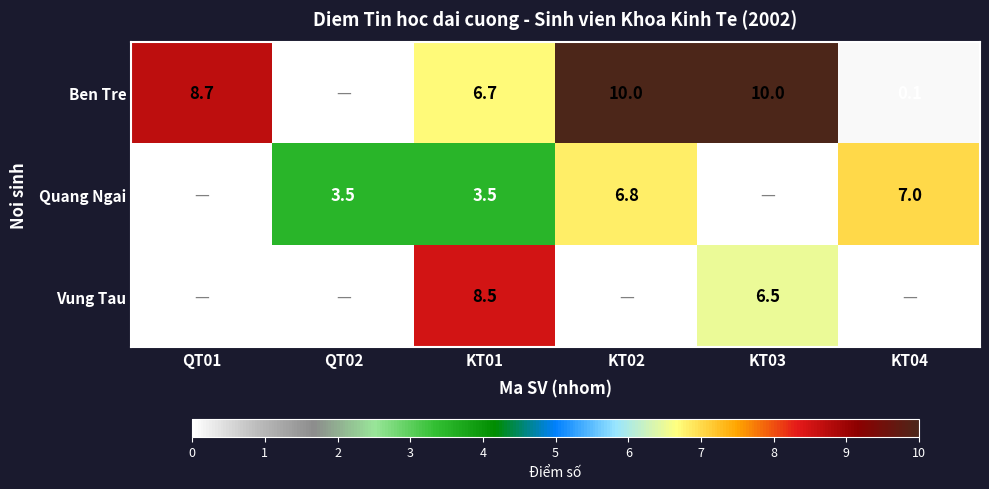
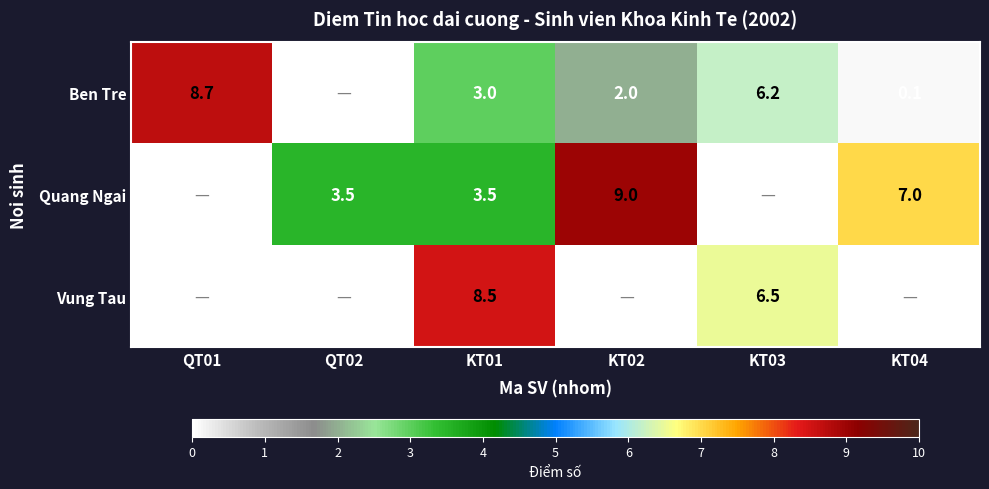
Ben Tre, KT01: 6.7 -> 3.0
Ben Tre, KT02: 10.0 -> 2.0
Ben Tre, KT03: 10.0 -> 6.2
Quang Ngai, KT02: 6.8 -> 9.0
